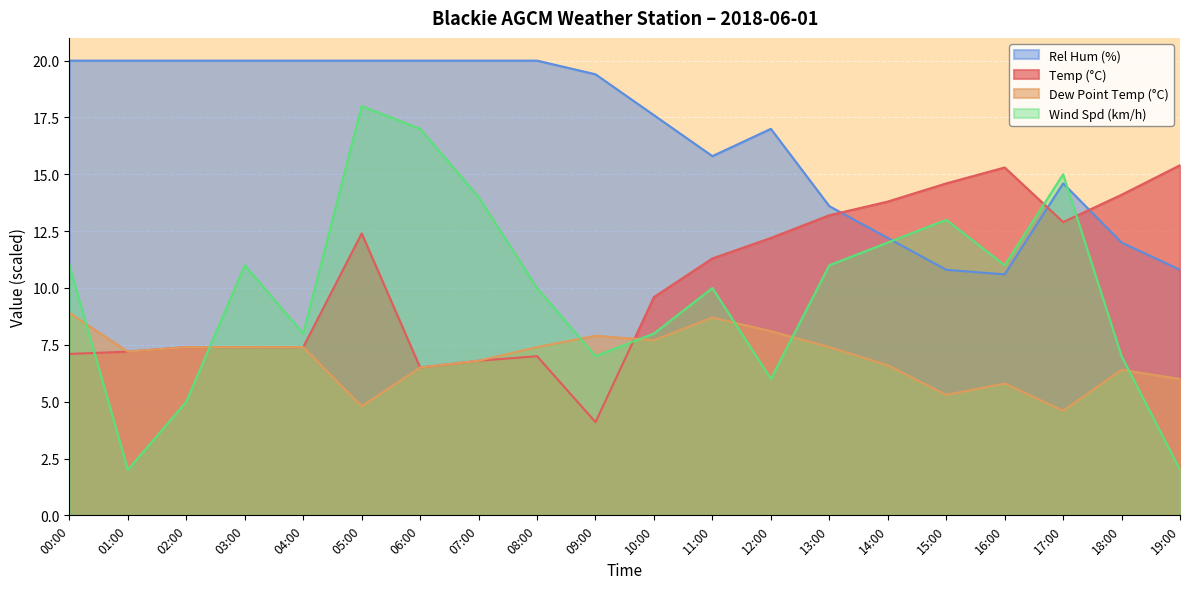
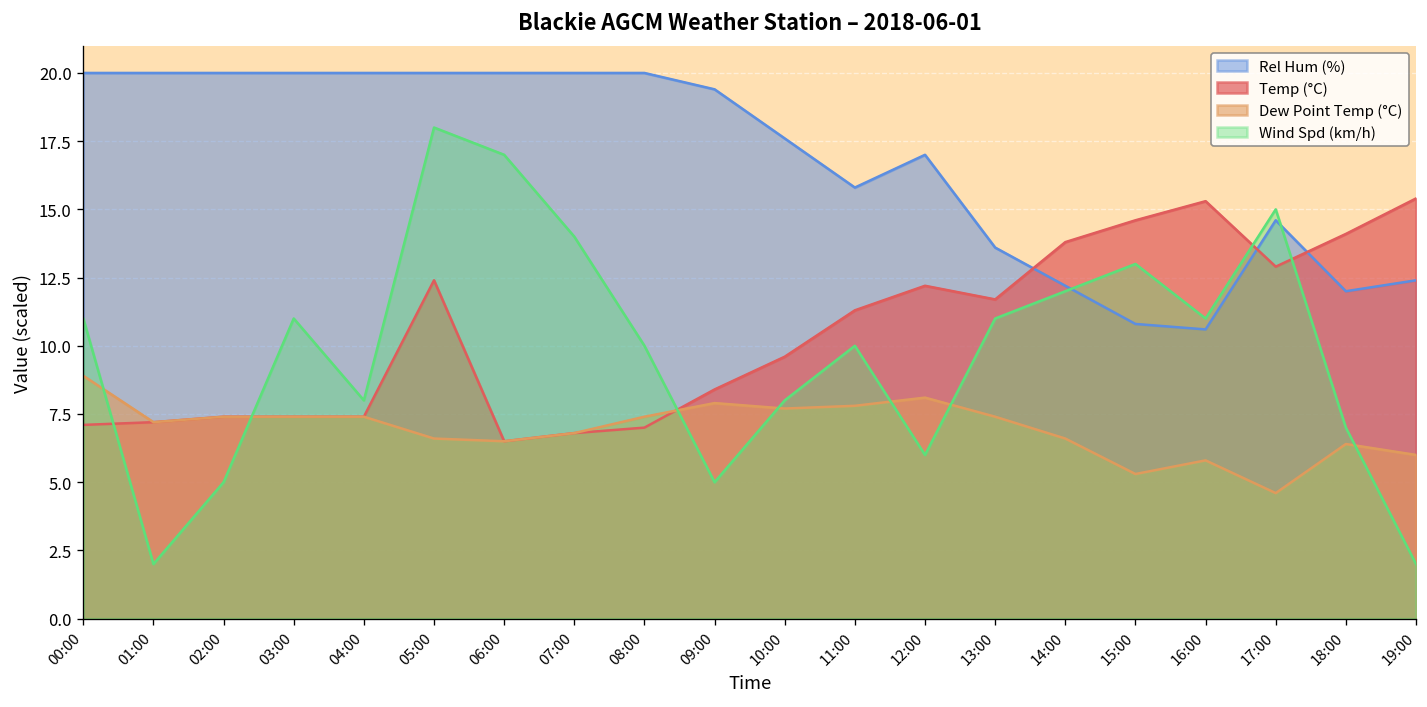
Dew Point Temp (°C), 05:00: 4.8 -> 6.6
Temp (°C), 09:00: 4.1 -> 8.4
Wind Spd (km/h), 09:00: 7 -> 5
Dew Point Temp (°C), 11:00: 8.7 -> 7.8
Temp (°C), 13:00: 13.2 -> 11.7
Rel Hum (%), 19:00: 10.8 -> 12.4
